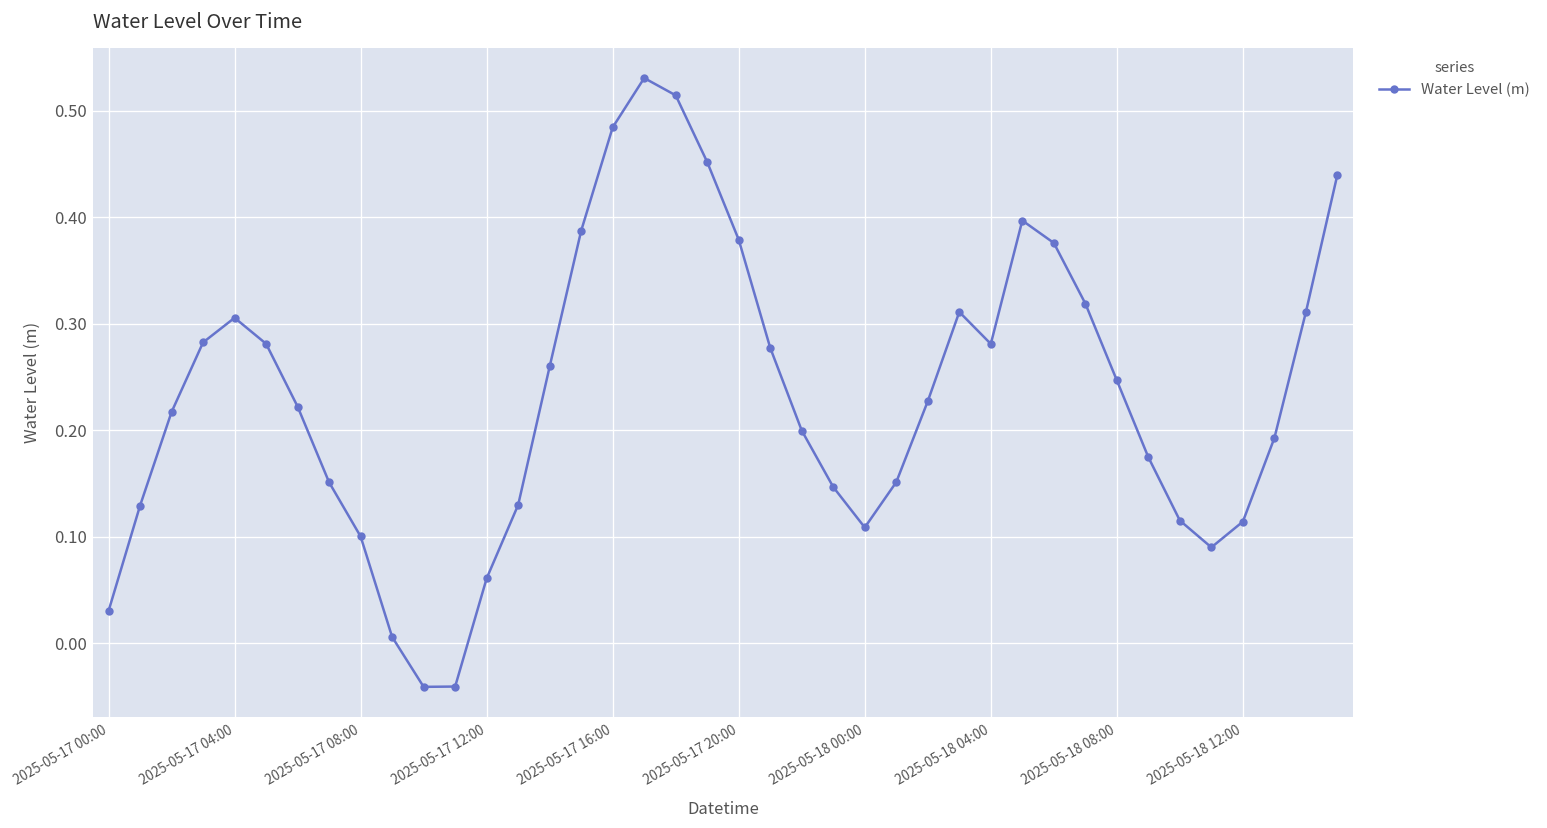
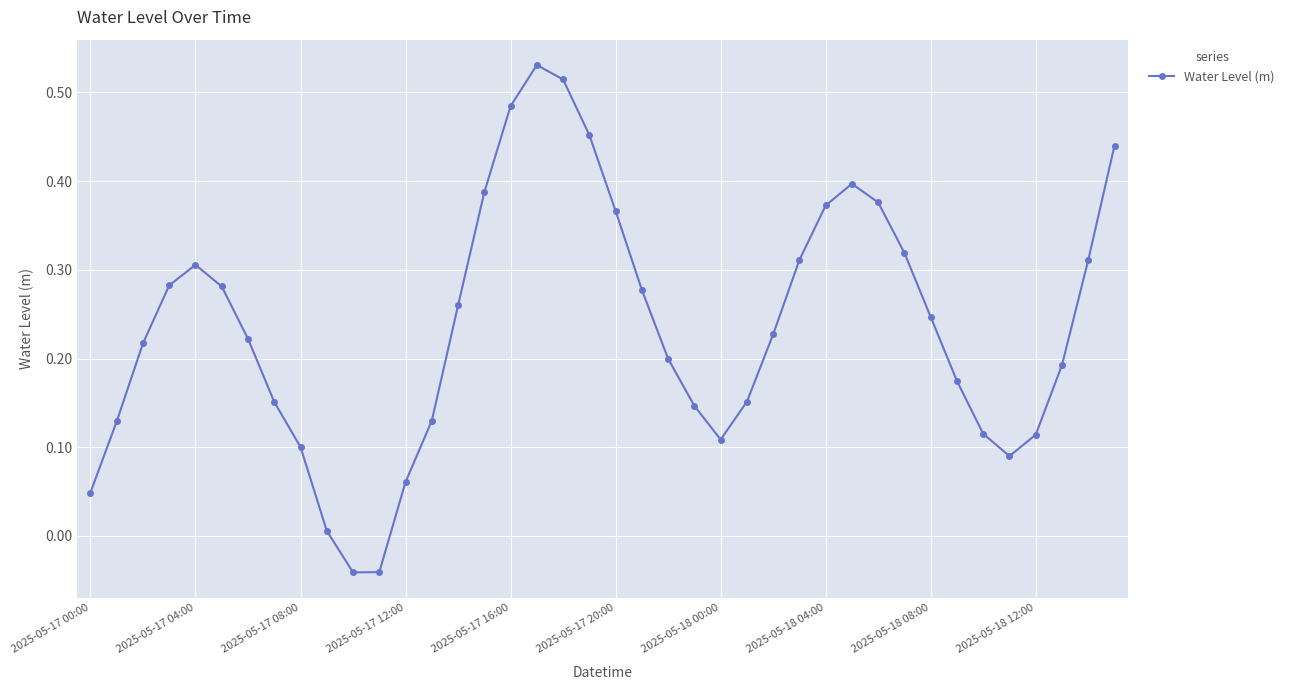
2025-05-17 00:00: 0.03 -> 0.05
2025-05-17 20:00: 0.38 -> 0.37
2025-05-18 04:00: 0.28 -> 0.37
